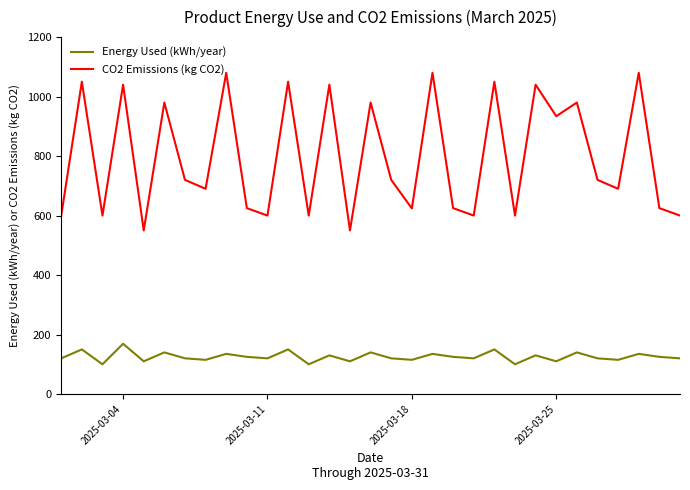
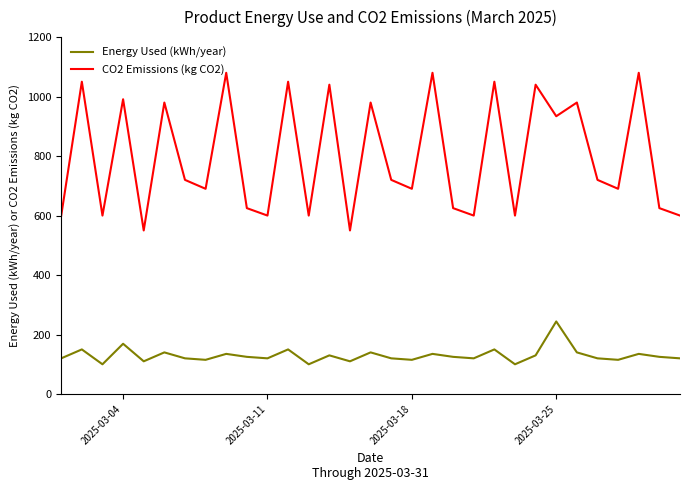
CO2 Emissions (kg CO2), 2025-03-04: 1040 -> 990
CO2 Emissions (kg CO2), 2025-03-18: 620 -> 690
Energy Used (kWh/year), 2025-03-25: 110 -> 240
